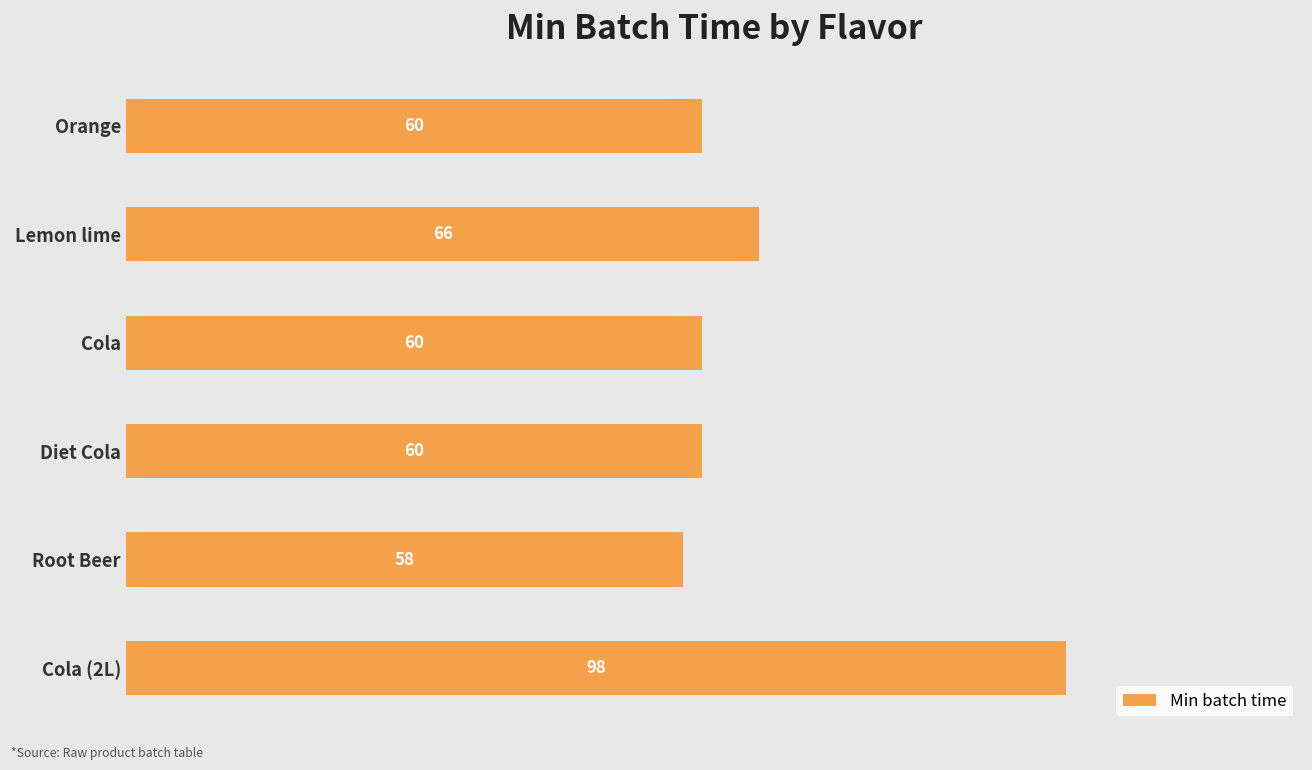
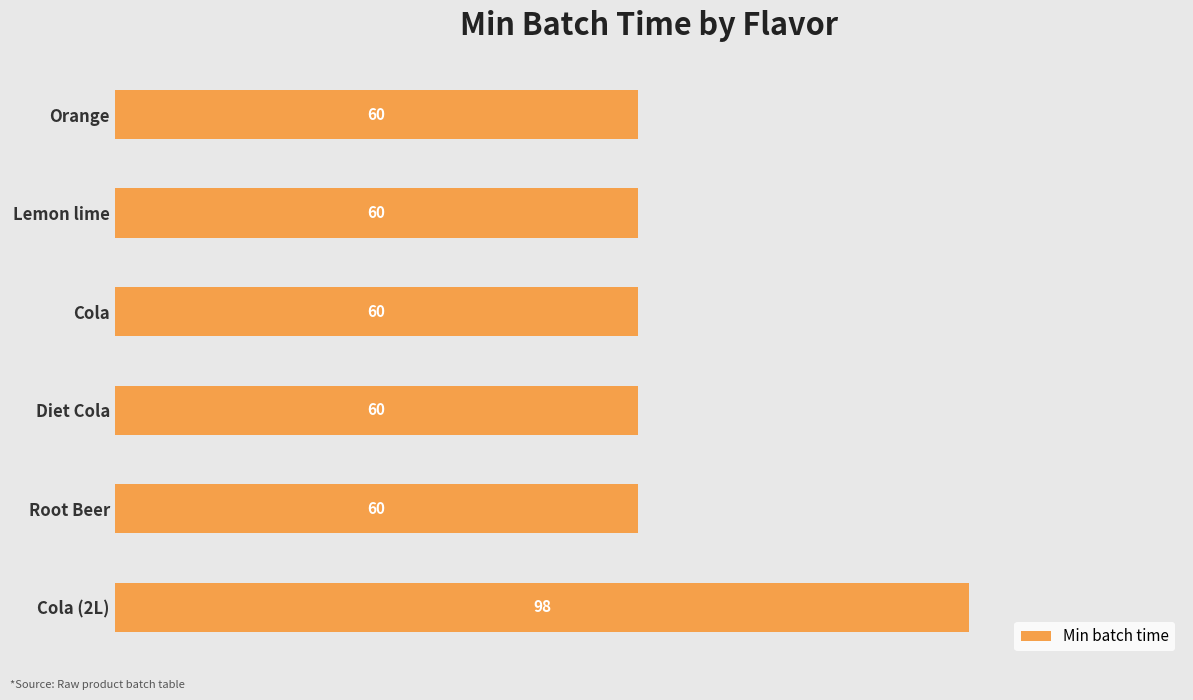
Lemon lime: 66 -> 60
Root Beer: 58 -> 60
